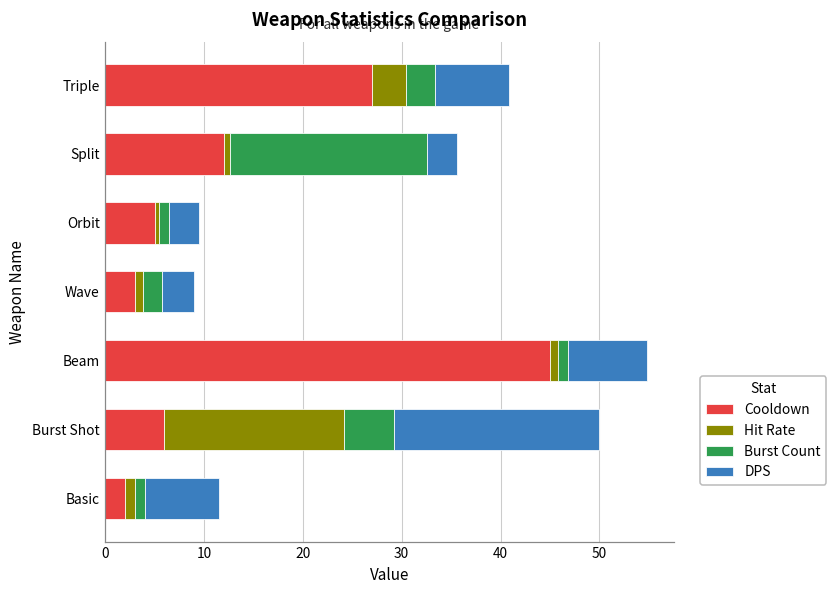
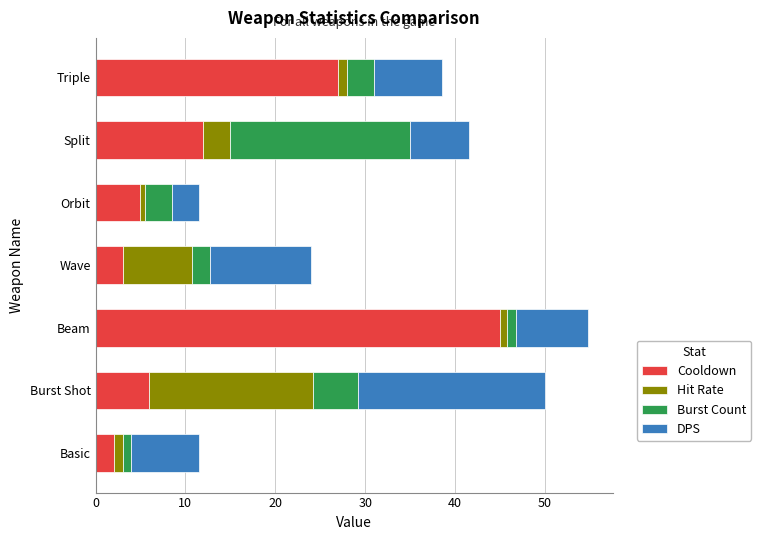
Hit Rate, Triple: 3 -> 1
Hit Rate, Split: 1 -> 3
DPS, Split: 3 -> 7
Burst Count, Orbit: 1 -> 3
Hit Rate, Wave: 1 -> 8
DPS, Wave: 3 -> 11
